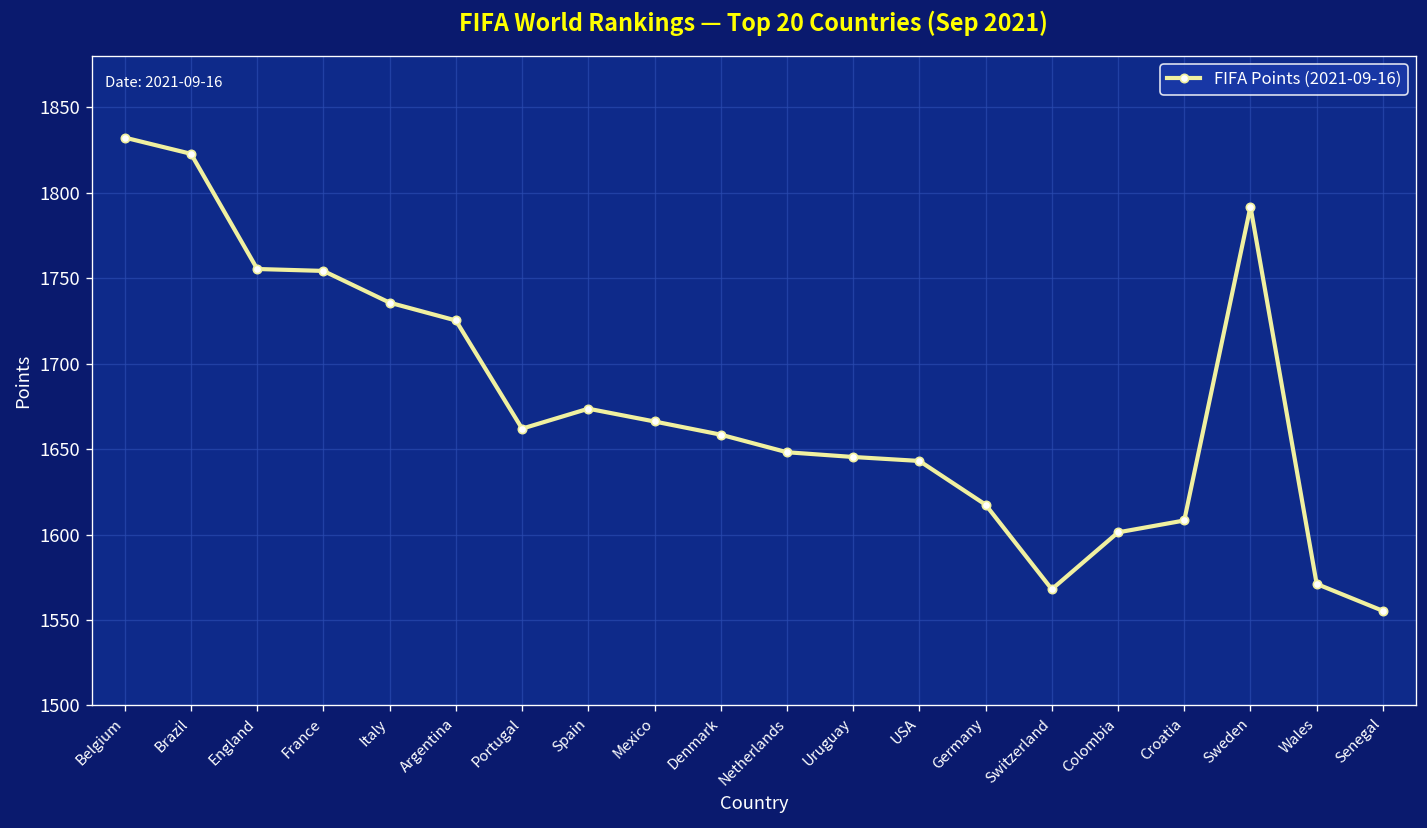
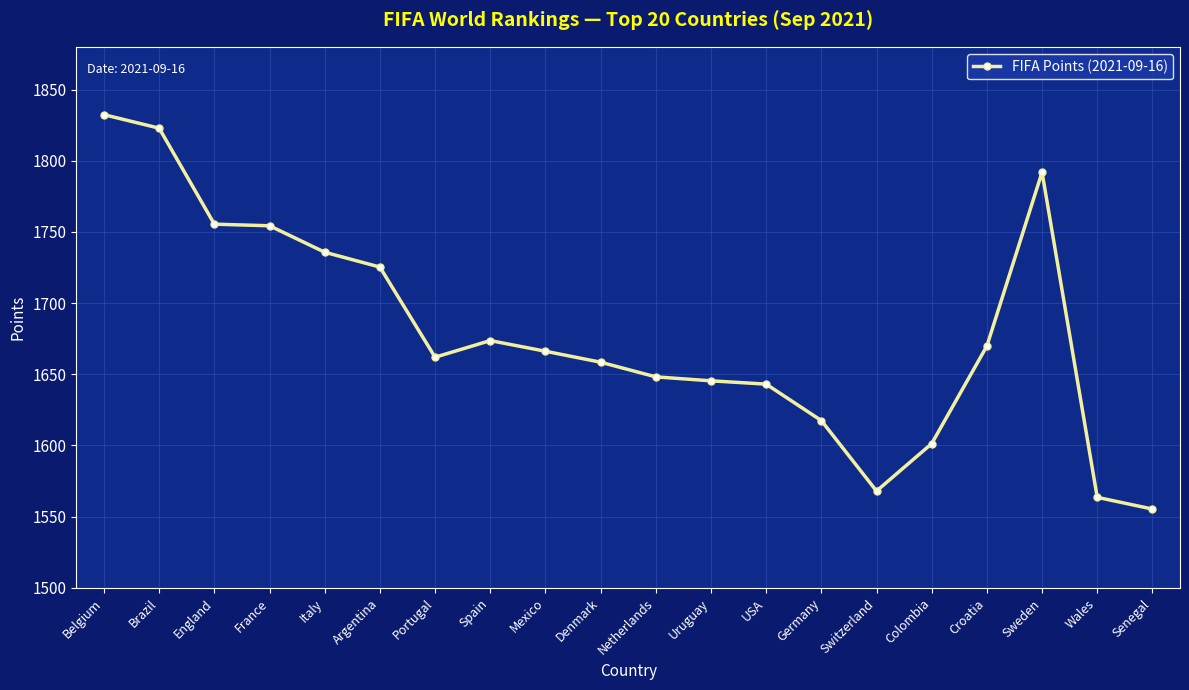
Croatia: 1608 -> 1670
Wales: 1571 -> 1564
